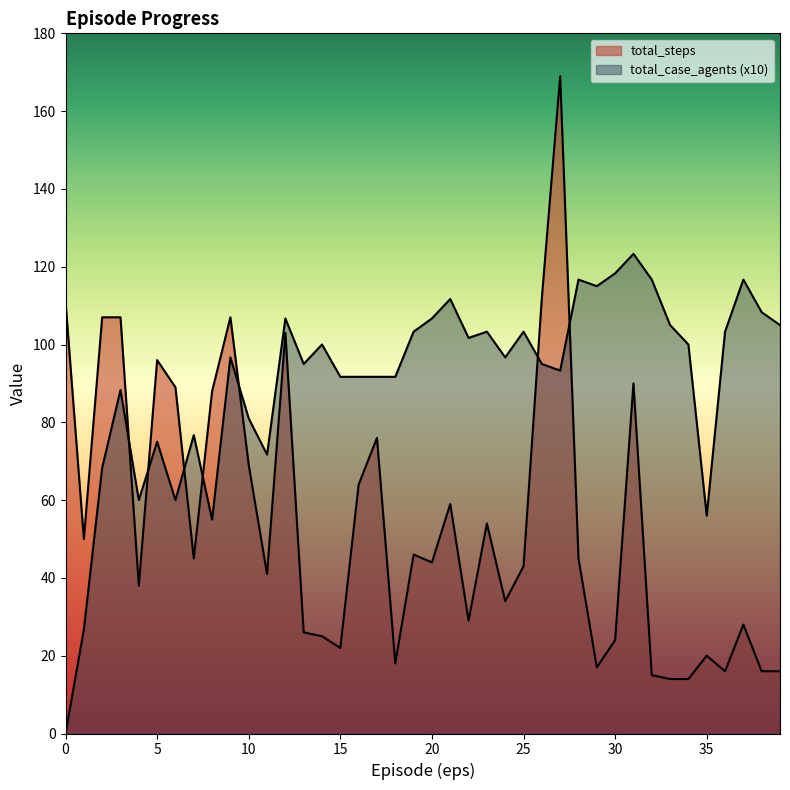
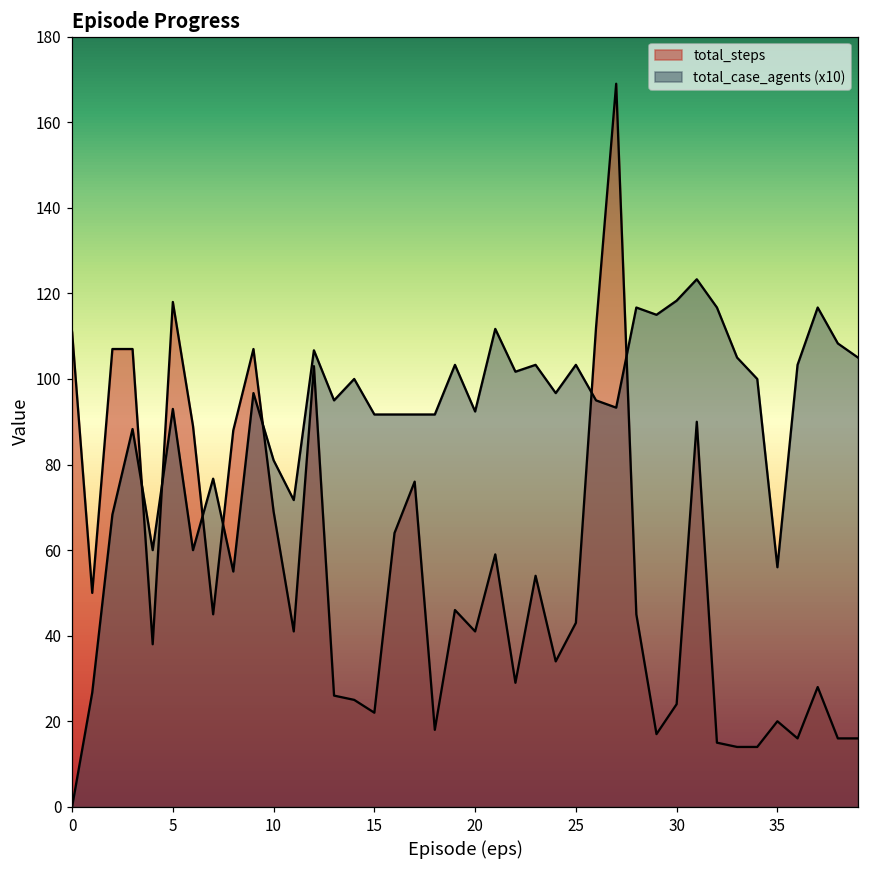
total_steps, 5: 96 -> 118
total_case_agents (x10), 5: 75 -> 93
total_steps, 20: 44 -> 41
total_case_agents (x10), 20: 107 -> 92
